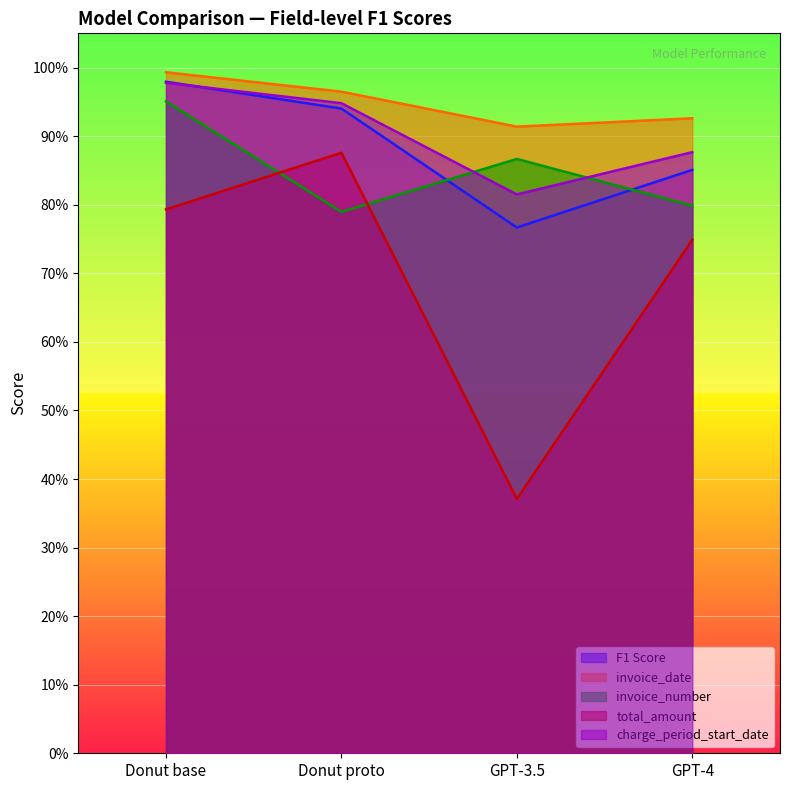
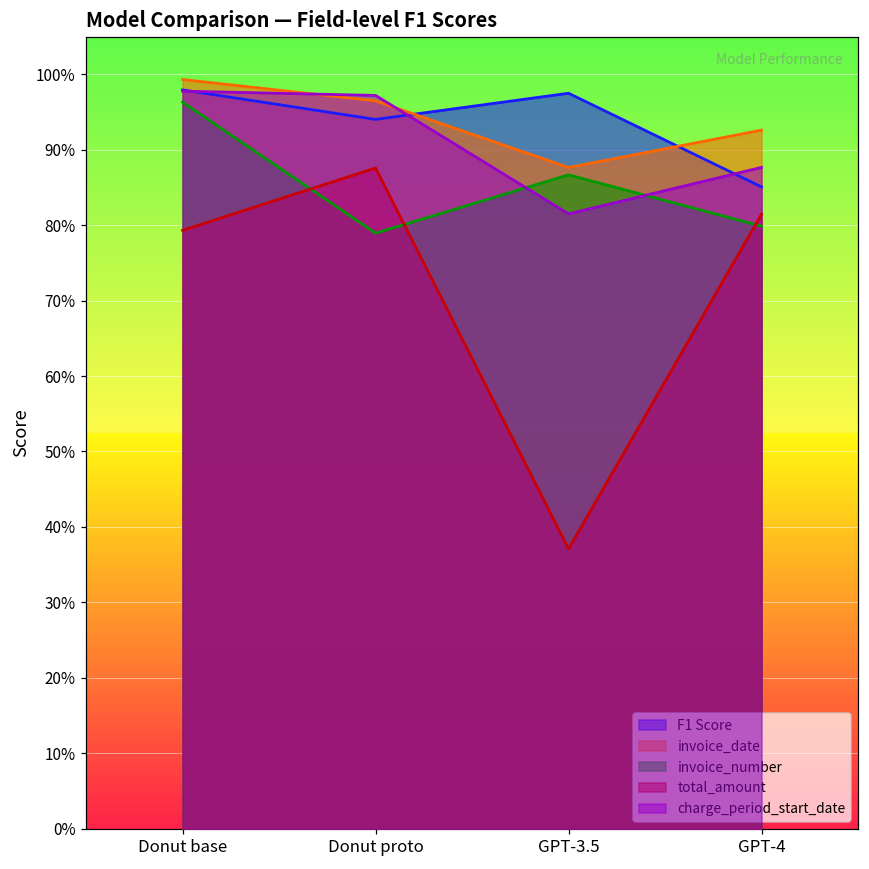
invoice_number, Donut base: 95% -> 96%
charge_period_start_date, Donut proto: 95% -> 97%
F1 Score, GPT-3.5: 77% -> 98%
invoice_date, GPT-3.5: 91% -> 88%
total_amount, GPT-4: 75% -> 81%
